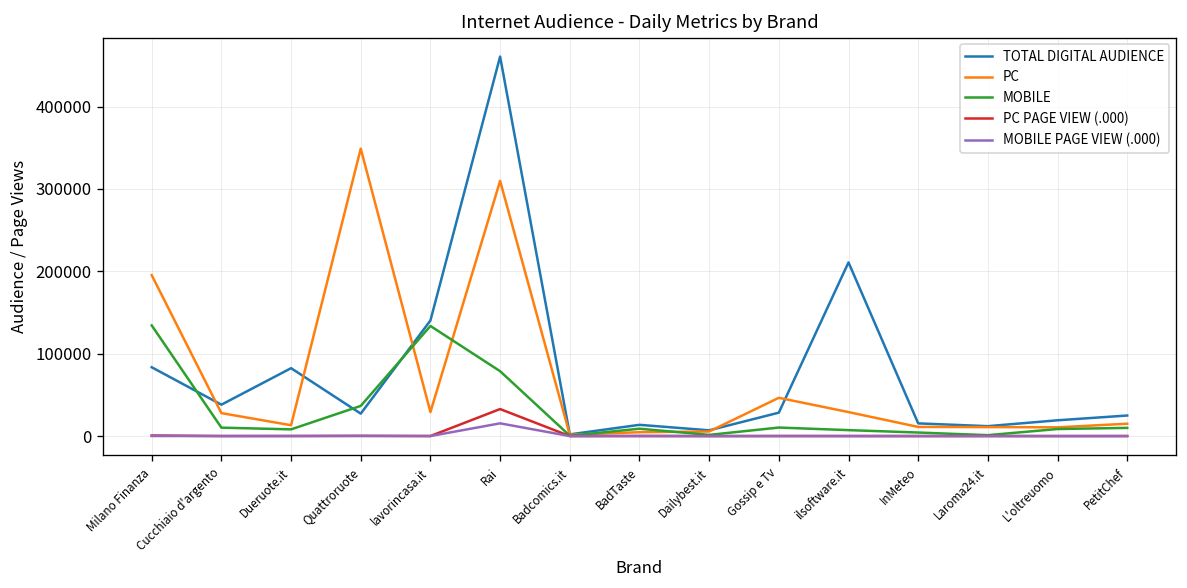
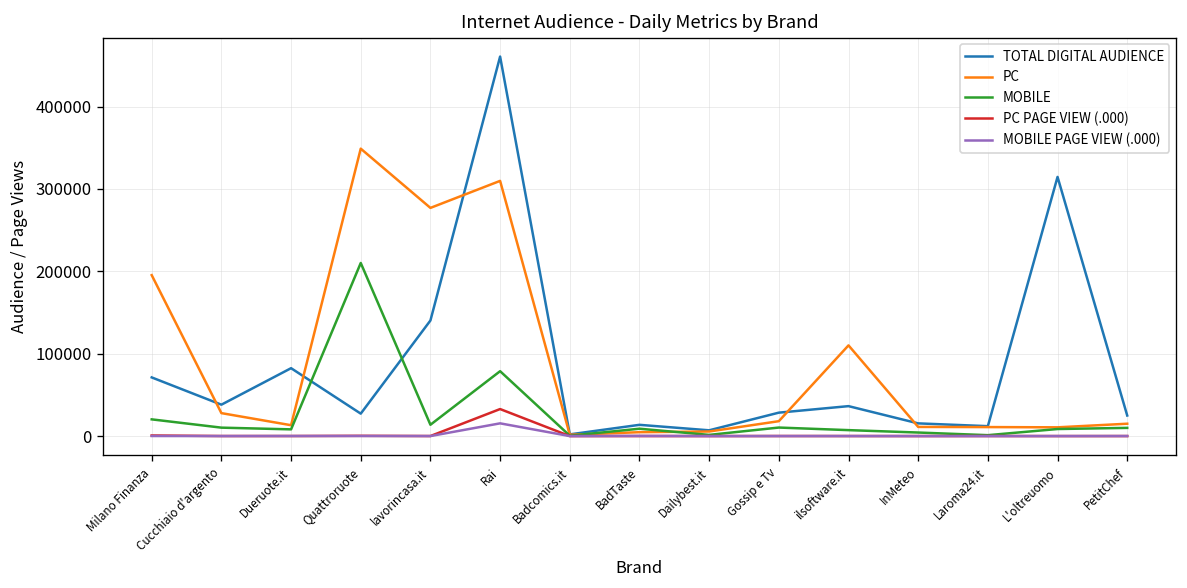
TOTAL DIGITAL AUDIENCE, Milano Finanza: 80000 -> 70000
MOBILE, Milano Finanza: 130000 -> 20000
MOBILE, Quattroruote: 40000 -> 210000
PC, lavorincasa.it: 30000 -> 280000
MOBILE, lavorincasa.it: 130000 -> 10000
PC, Gossip e Tv: 50000 -> 20000
TOTAL DIGITAL AUDIENCE, ilsoftware.it: 210000 -> 40000
PC, ilsoftware.it: 30000 -> 110000
TOTAL DIGITAL AUDIENCE, L'oltreuomo: 20000 -> 310000
